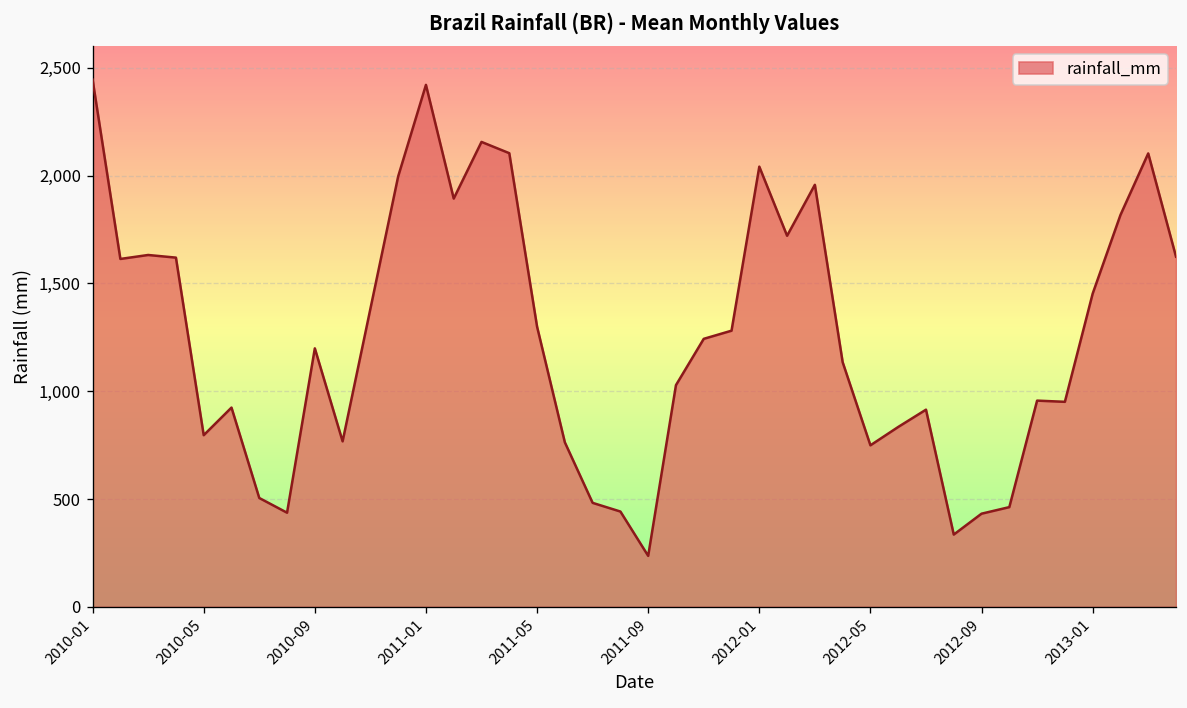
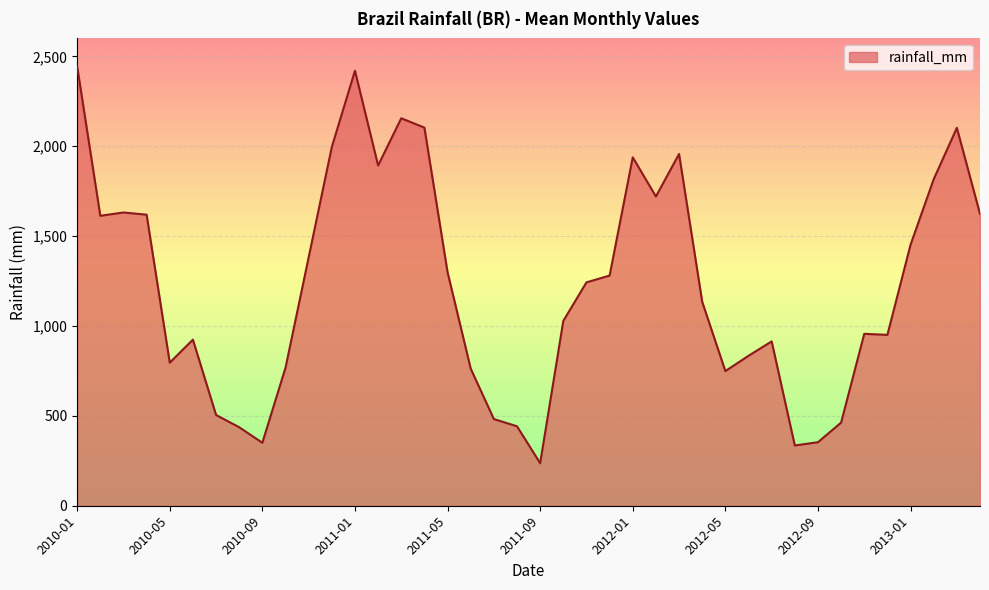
2010-09: 1,200 -> 350
2012-01: 2,040 -> 1,940
2012-09: 430 -> 350
